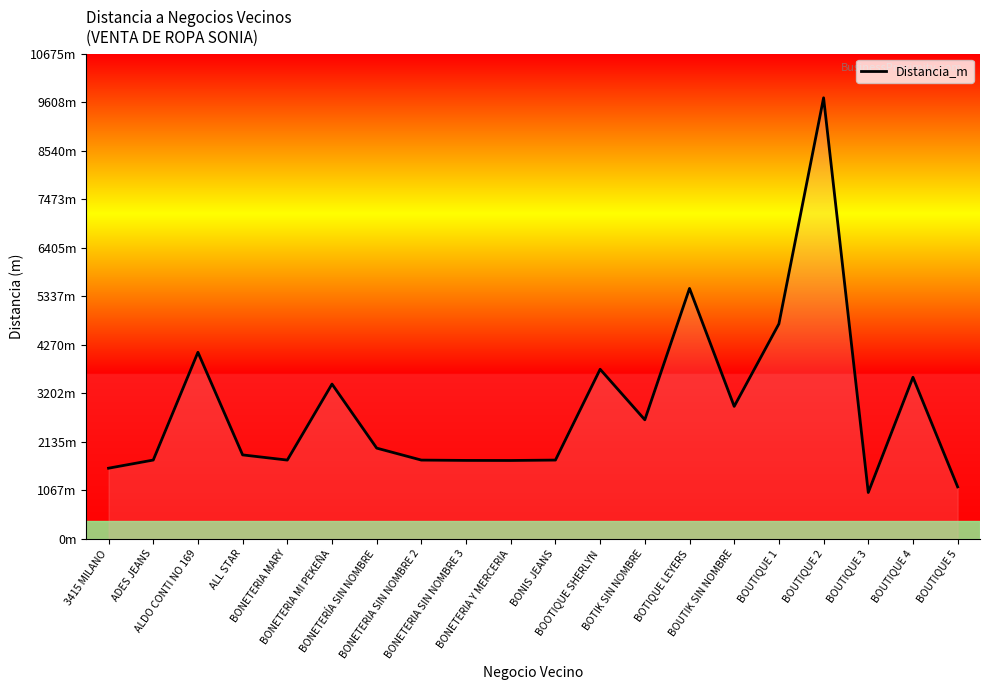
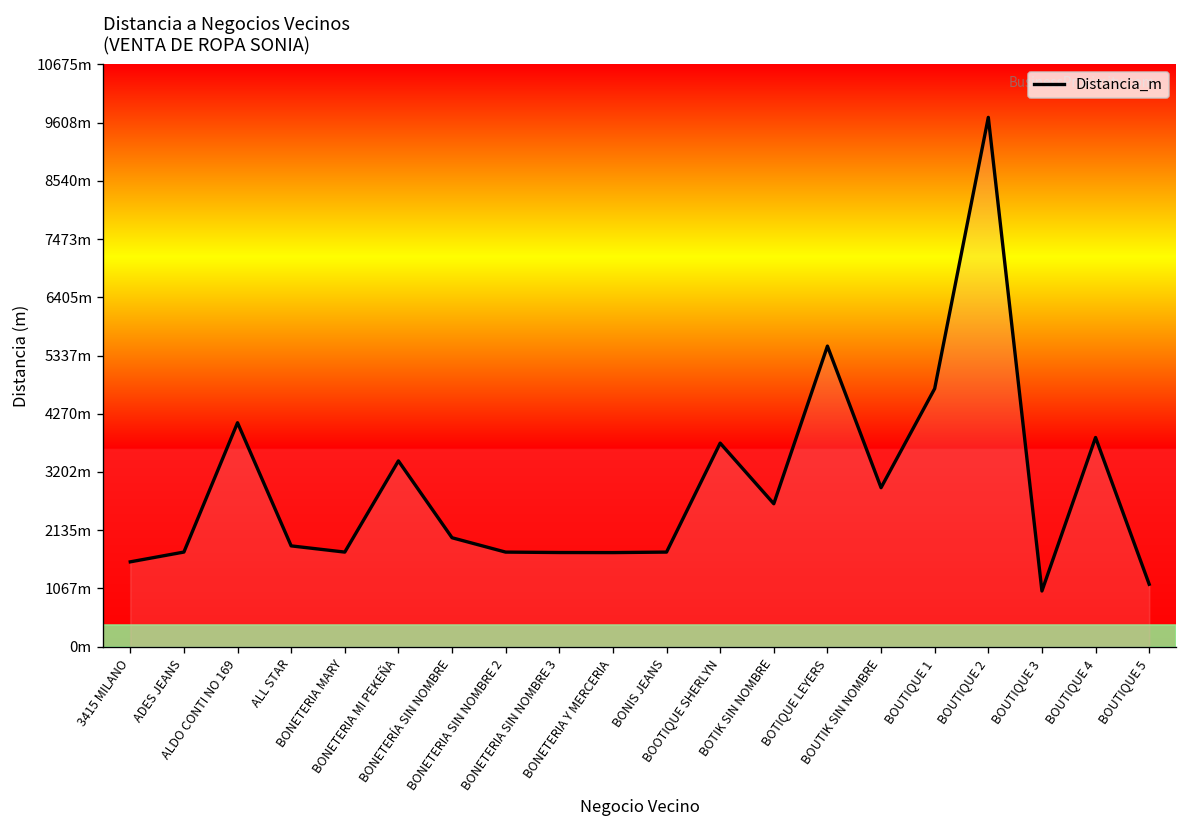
BOUTIQUE 4: 3600m -> 3800m
